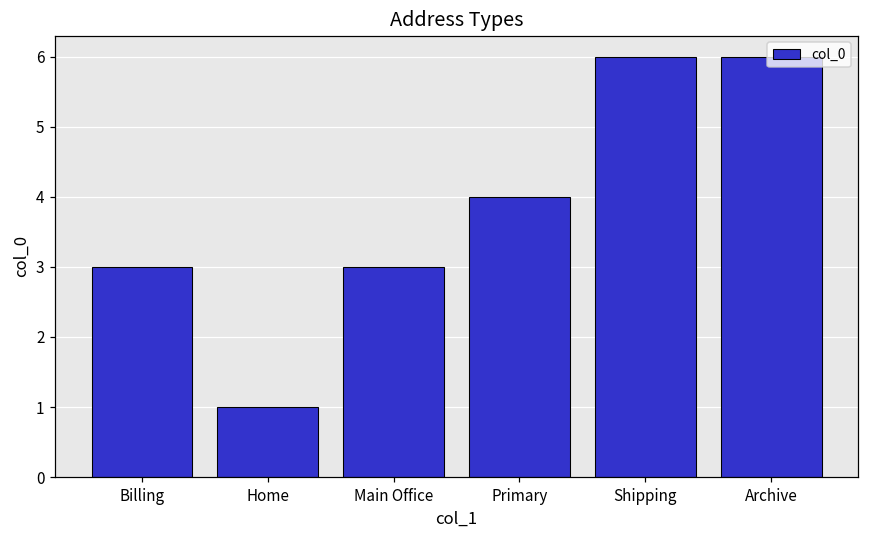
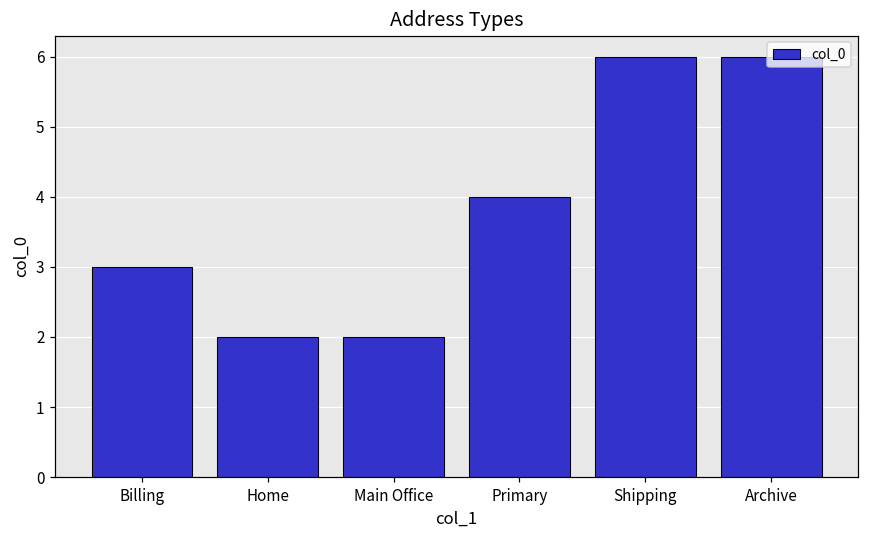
Home: 1 -> 2
Main Office: 3 -> 2
